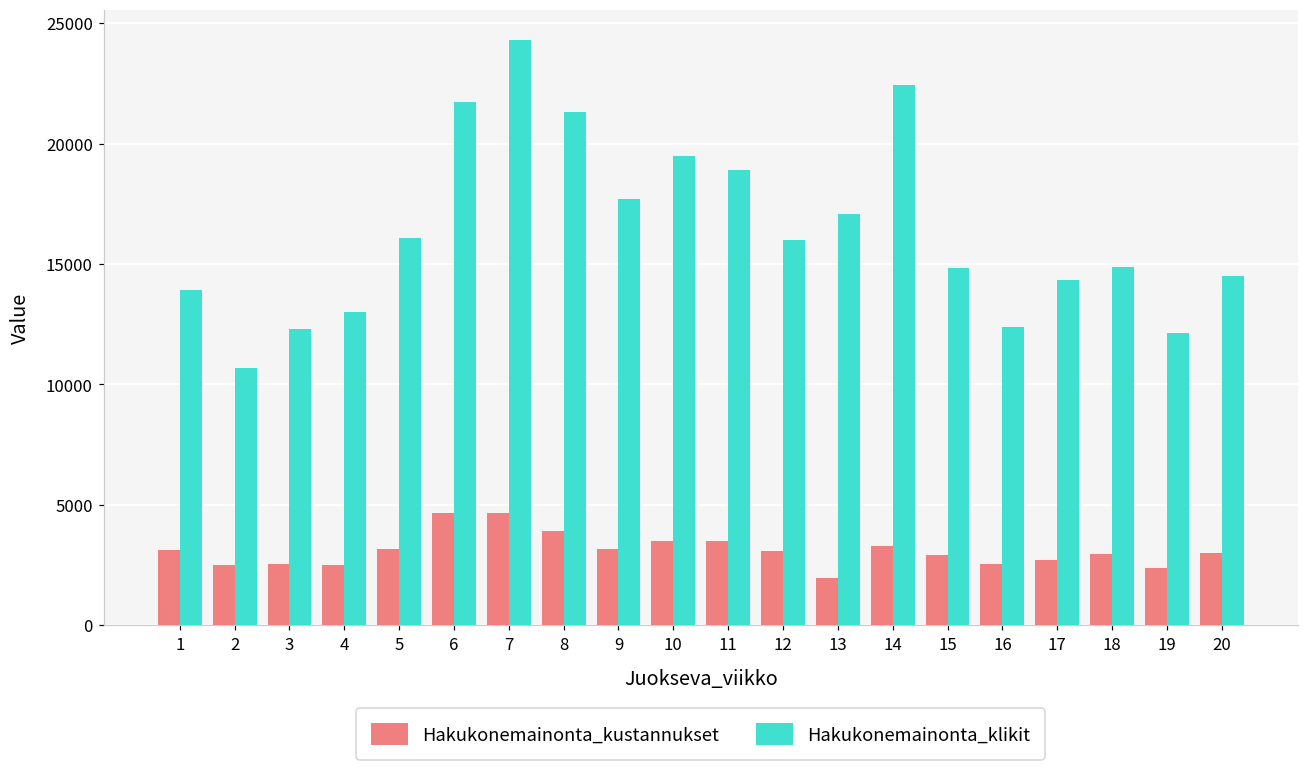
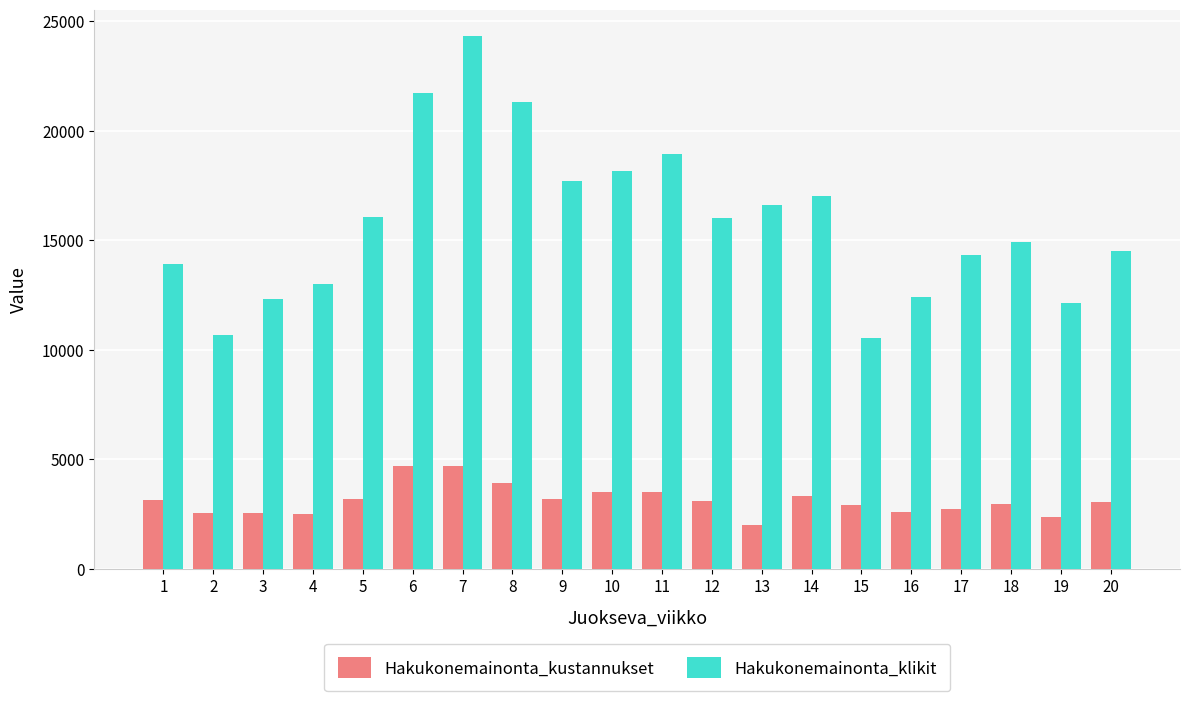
Hakukonemainonta_klikit, 10: 19500 -> 18200
Hakukonemainonta_klikit, 13: 17100 -> 16600
Hakukonemainonta_klikit, 14: 22400 -> 17000
Hakukonemainonta_klikit, 15: 14900 -> 10500
